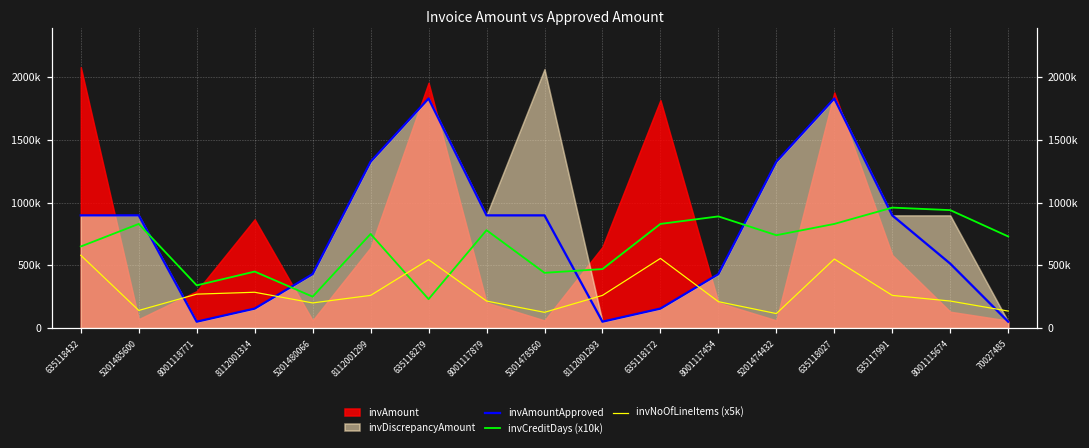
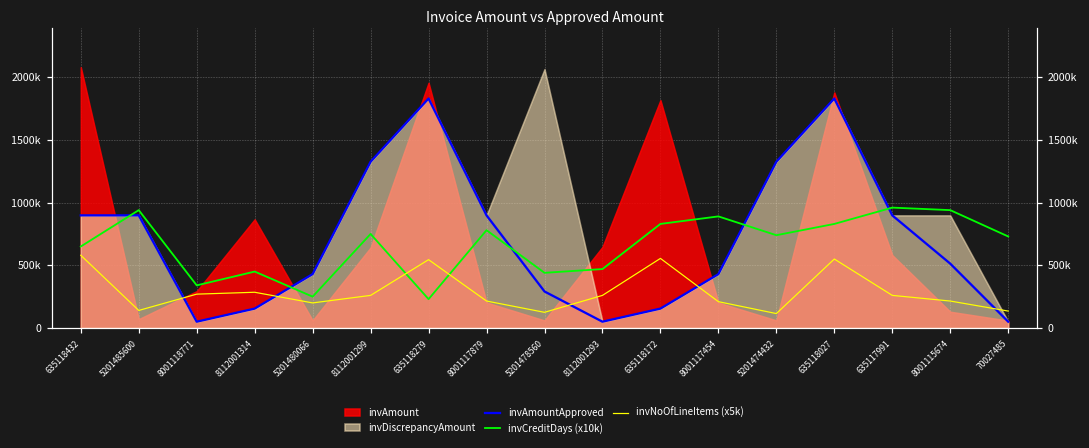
invCreditDays (x10k), 5201485600: 830000 -> 940000
invAmountApproved, 5201478560: 900000 -> 290000
